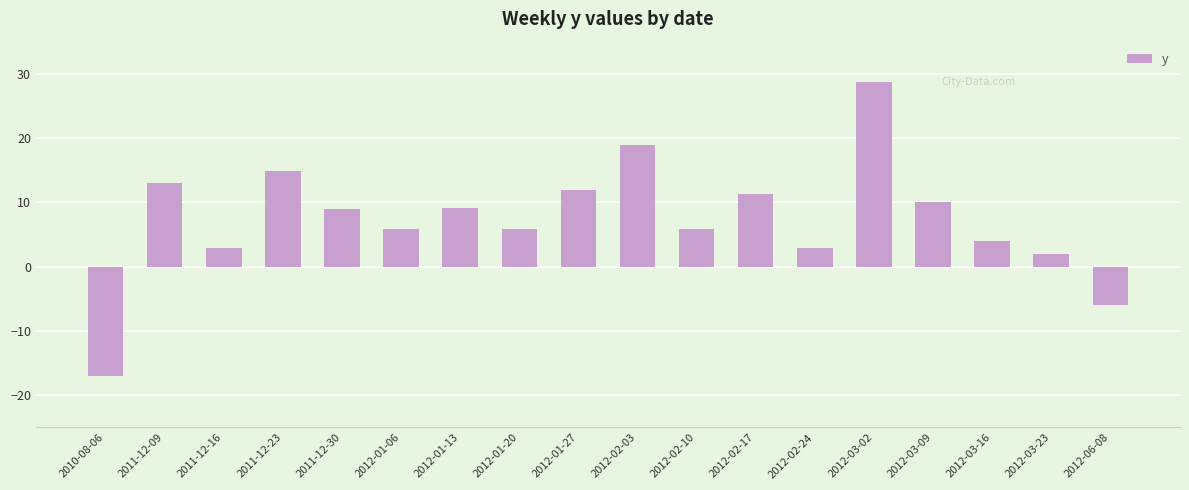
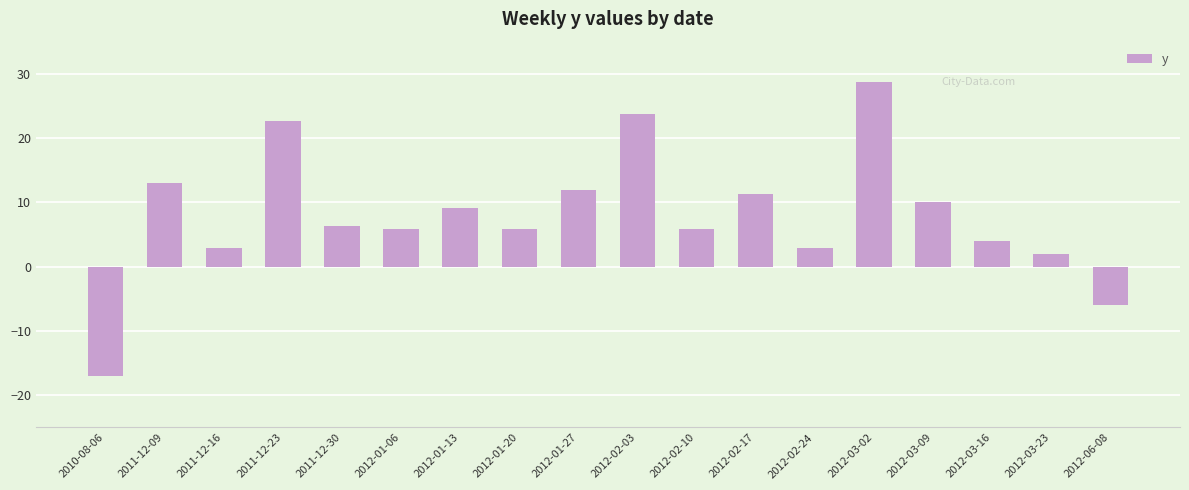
2011-12-23: 15 -> 23
2011-12-30: 9 -> 6
2012-02-03: 19 -> 24
